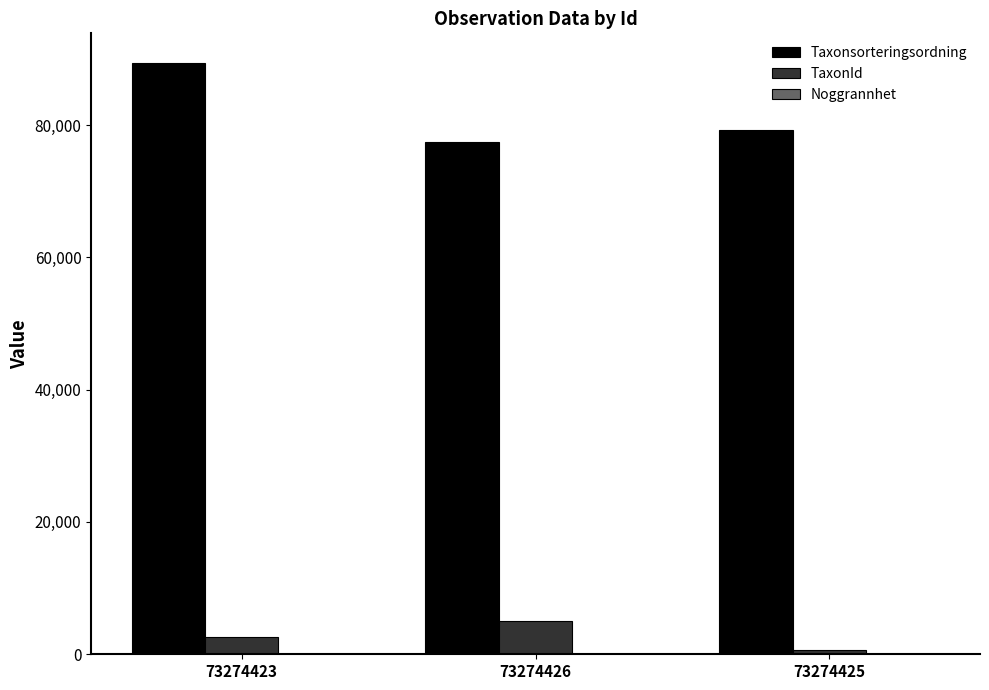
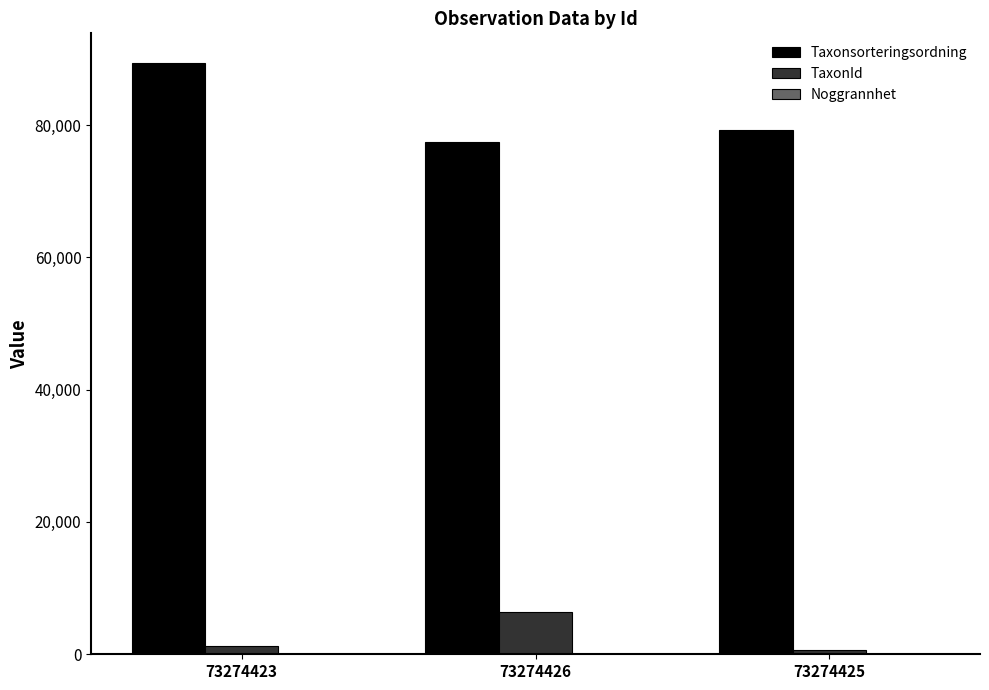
TaxonId, 73274423: 3,000 -> 1,000
TaxonId, 73274426: 5,000 -> 6,000
